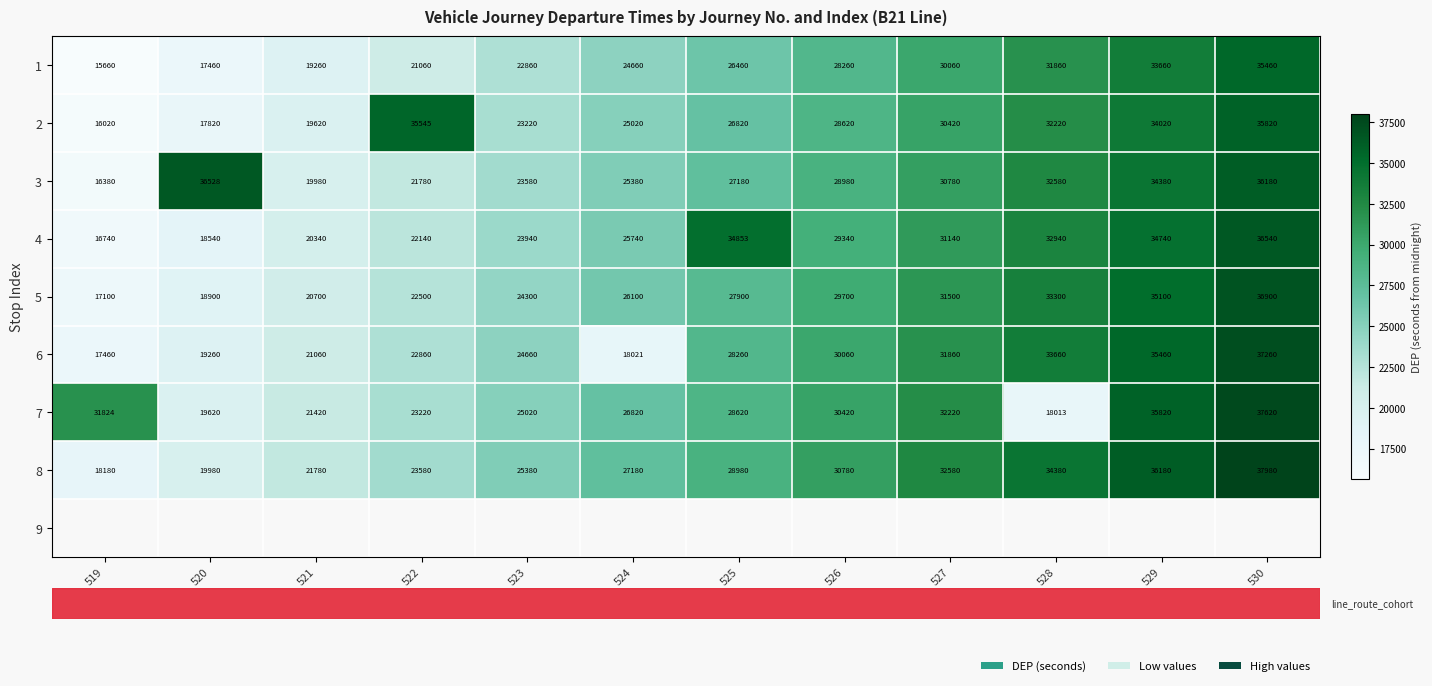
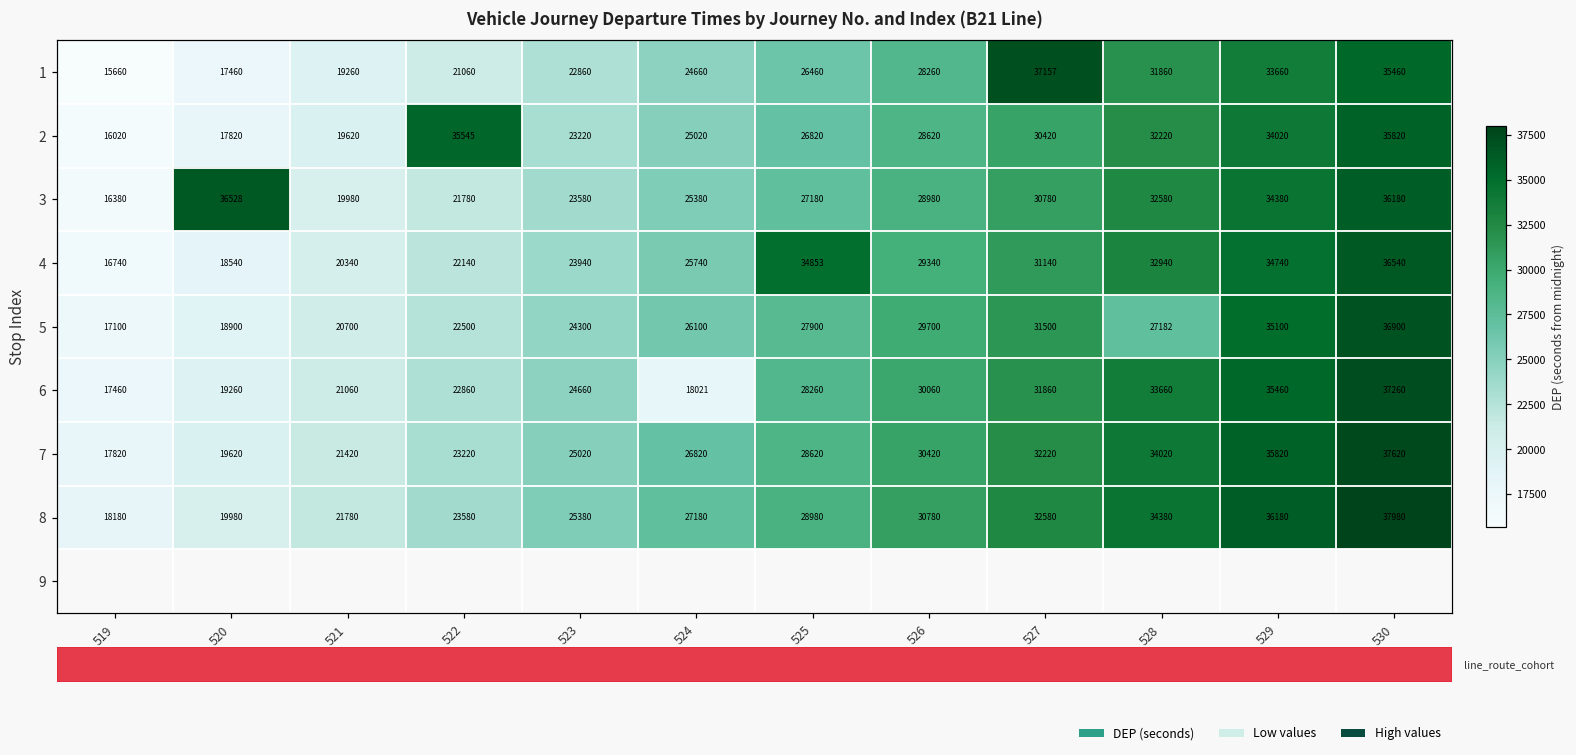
1, 527: 30060 -> 37157
5, 528: 33300 -> 27182
7, 519: 31824 -> 17820
7, 528: 18013 -> 34020
